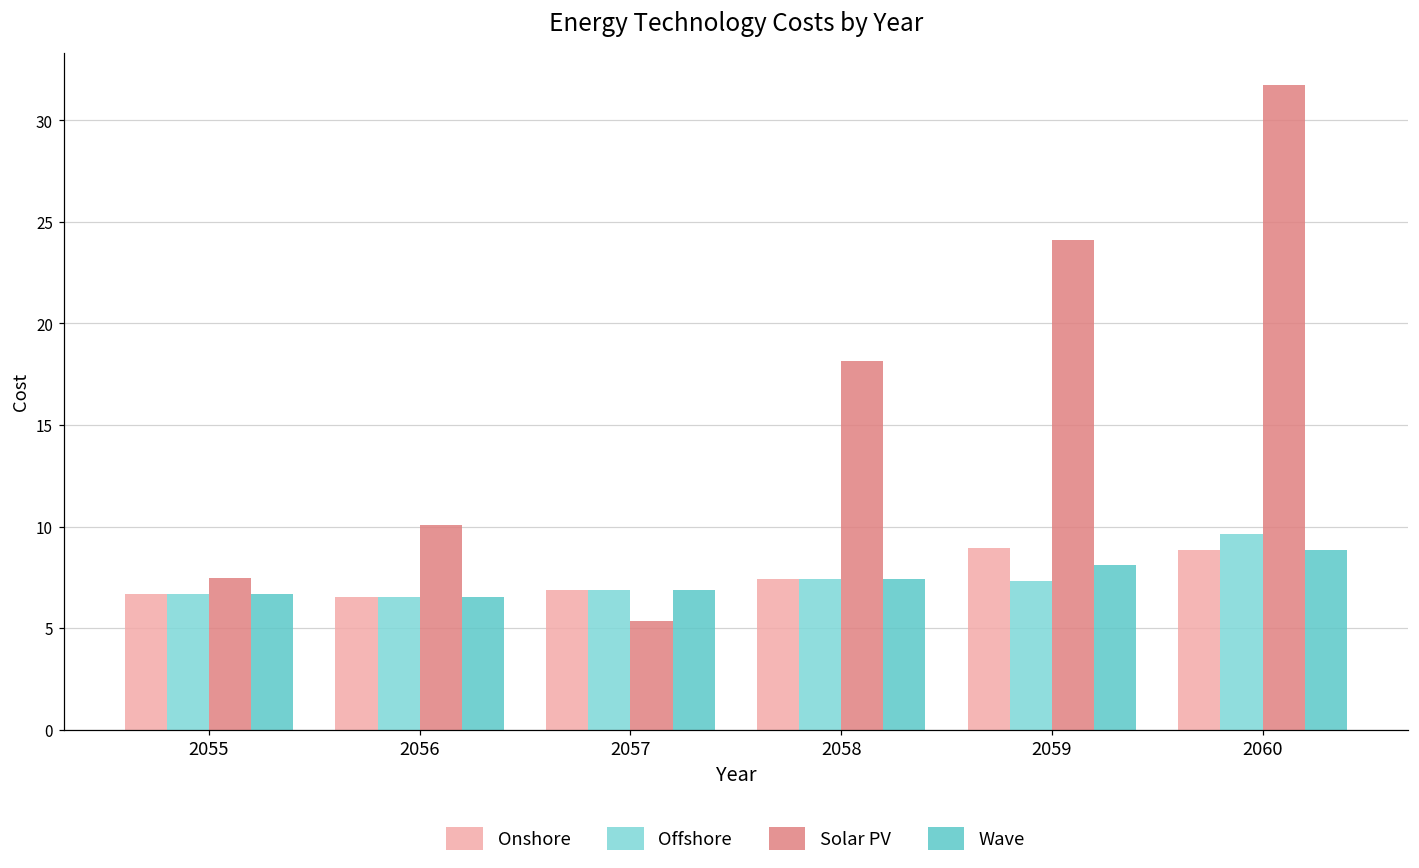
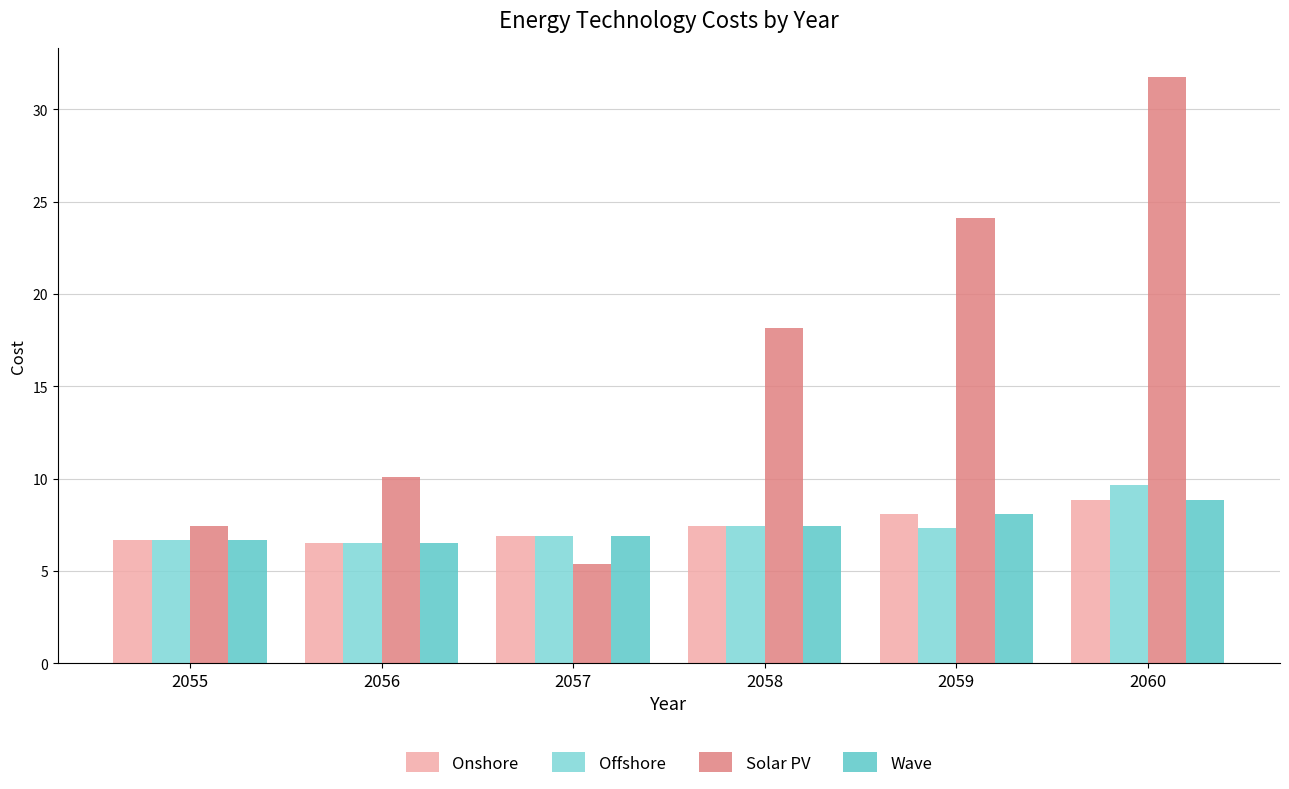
Onshore, 2059: 9.0 -> 8.1
